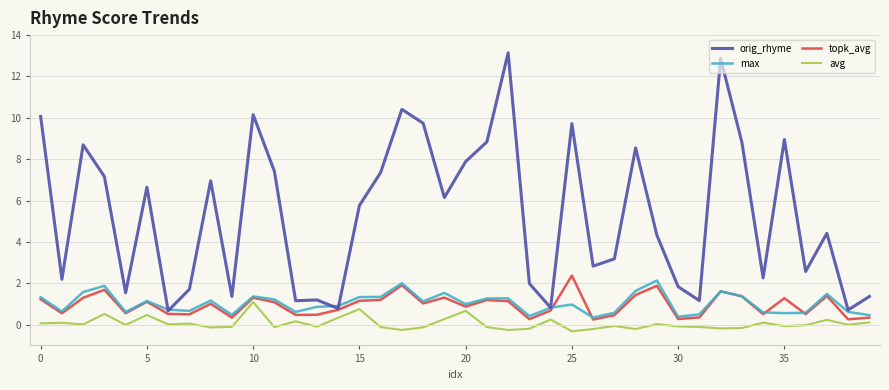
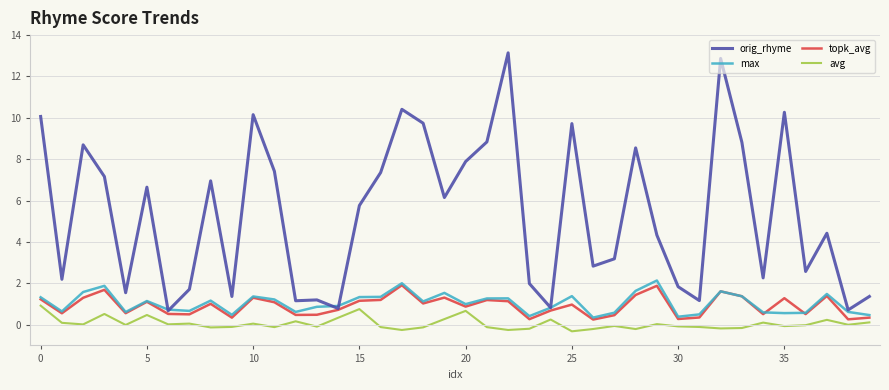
avg, 0: 0.1 -> 0.9
avg, 10: 1.1 -> 0.1
max, 25: 1.0 -> 1.4
topk_avg, 25: 2.4 -> 1.0
orig_rhyme, 35: 9.0 -> 10.3
